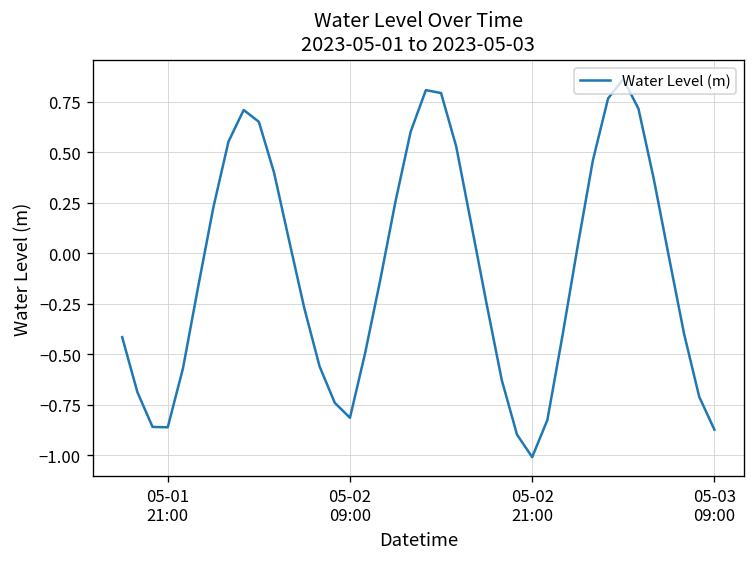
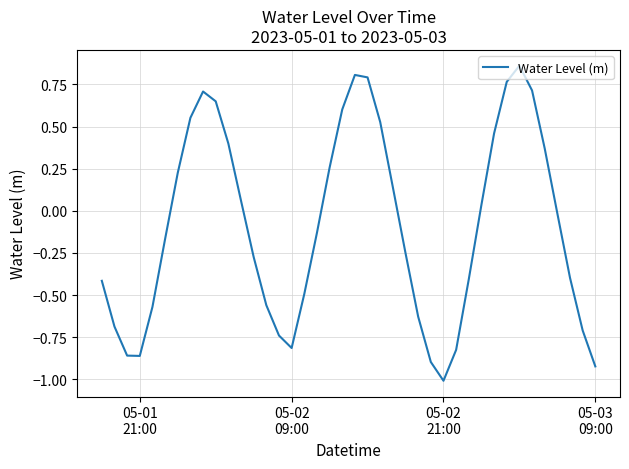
05-03 09:00: -0.87 -> -0.92
